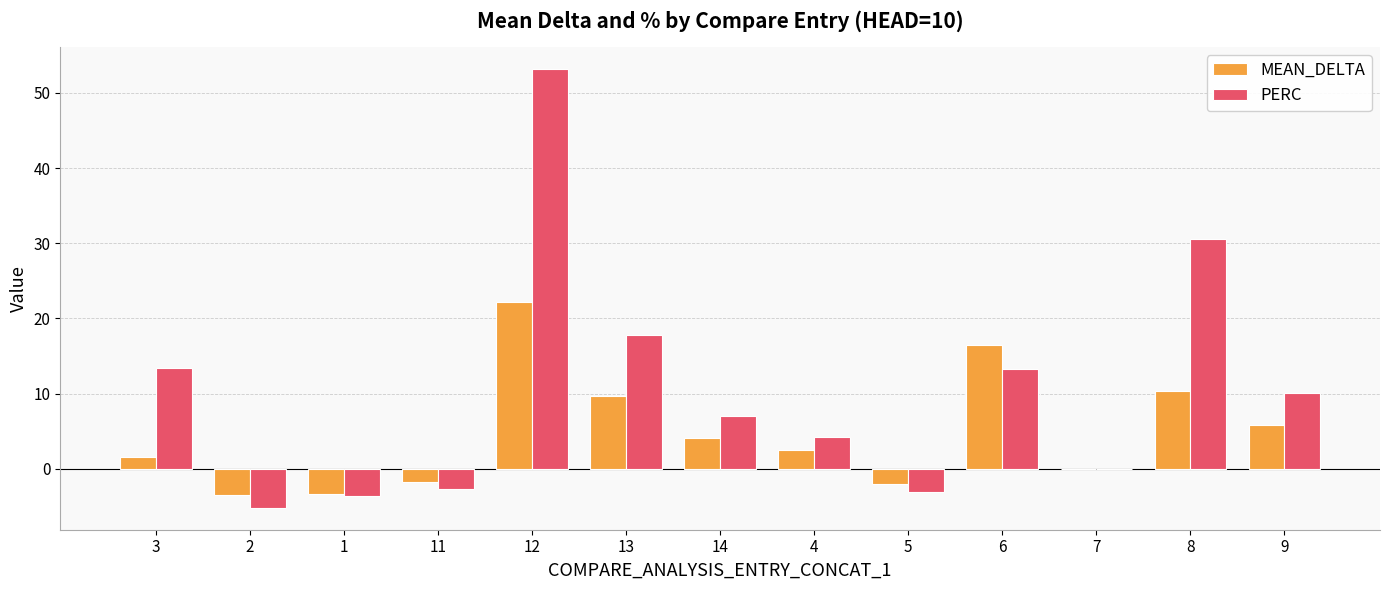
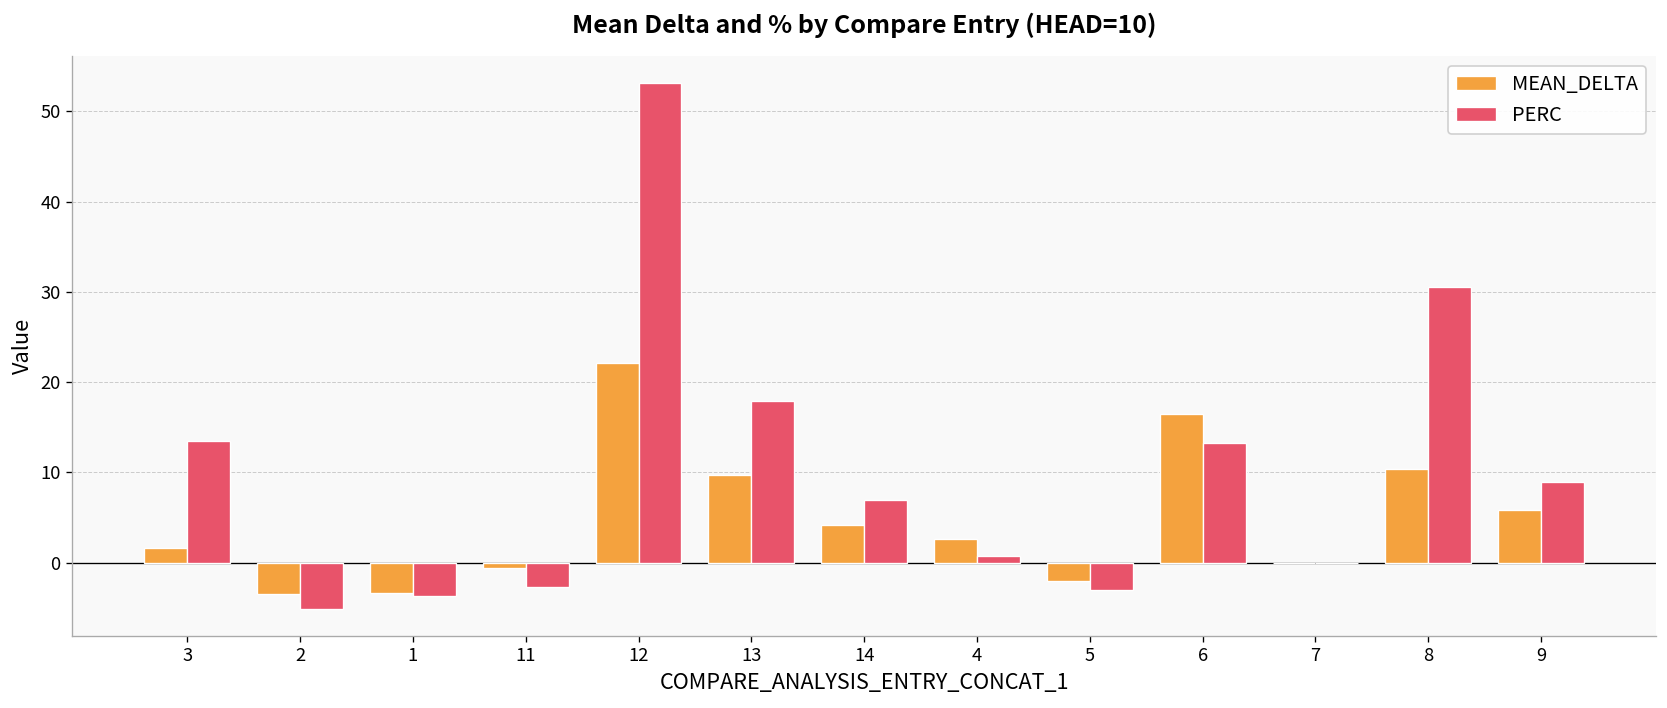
MEAN_DELTA, 11: -2 -> -1
PERC, 4: 4 -> 1
PERC, 9: 10 -> 9
